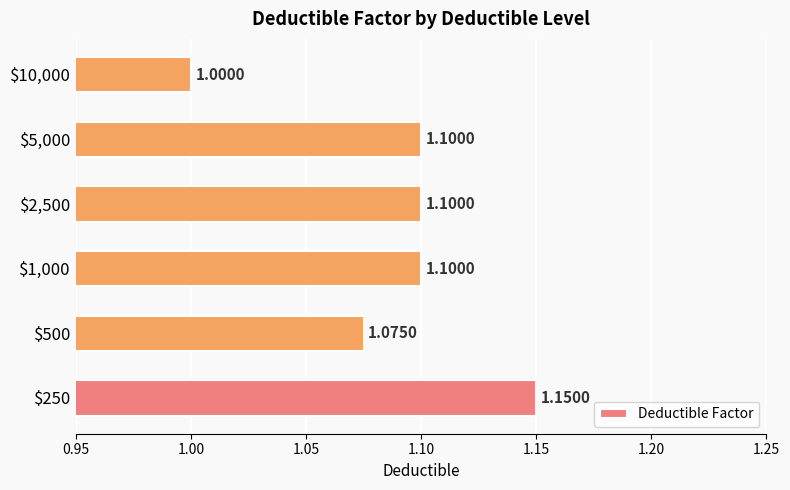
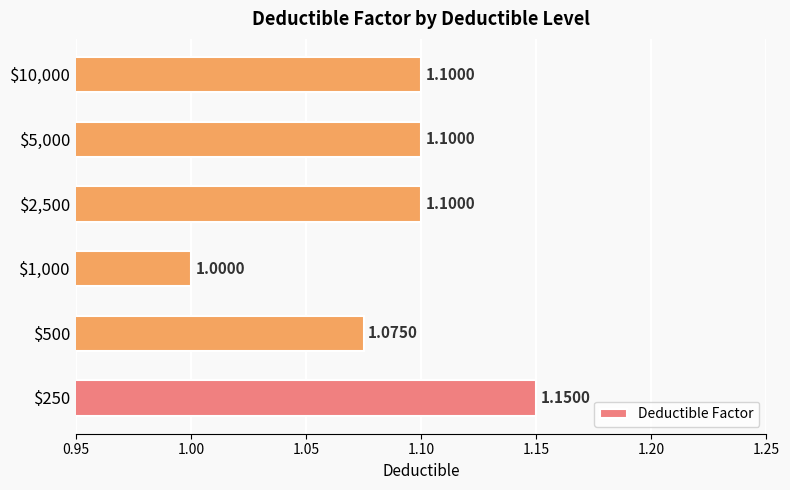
$10,000: 1.0000 -> 1.1000
$1,000: 1.1000 -> 1.0000
